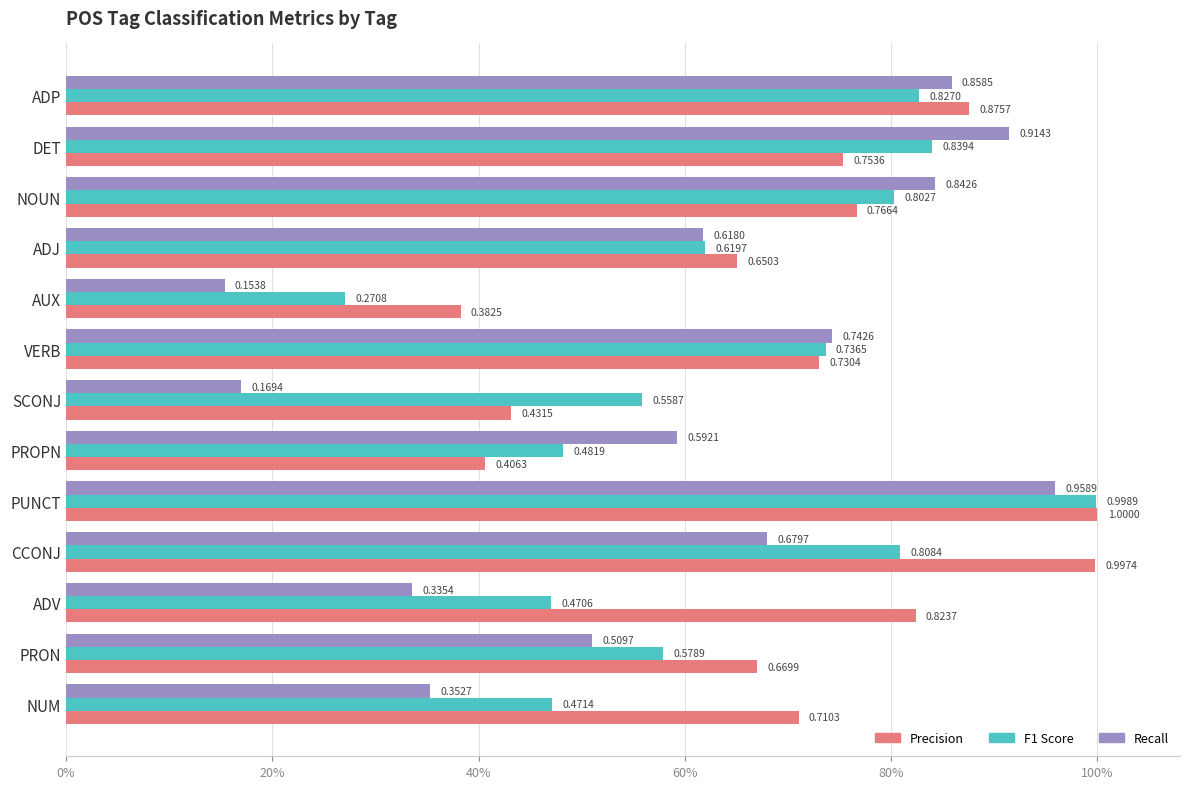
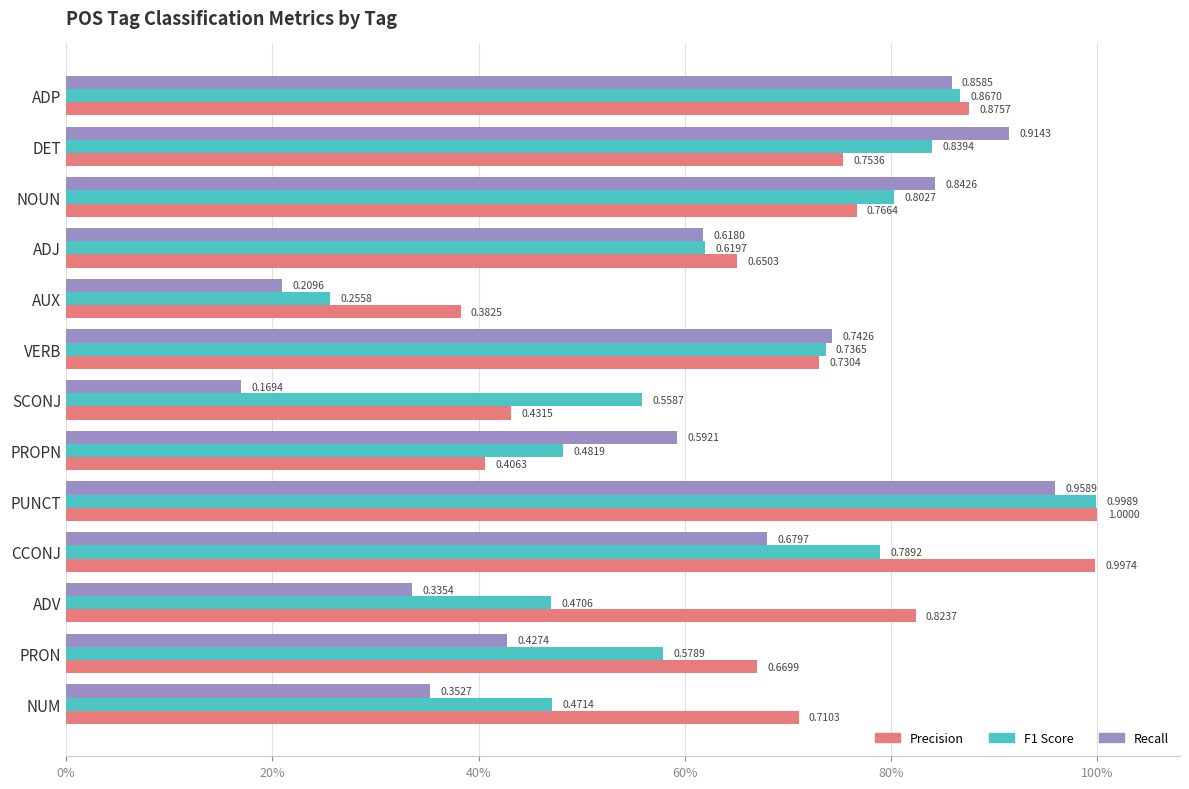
F1 Score, ADP: 0.8270 -> 0.8670
Recall, AUX: 0.1538 -> 0.2096
F1 Score, AUX: 0.2708 -> 0.2558
F1 Score, CCONJ: 0.8084 -> 0.7892
Recall, PRON: 0.5097 -> 0.4274
